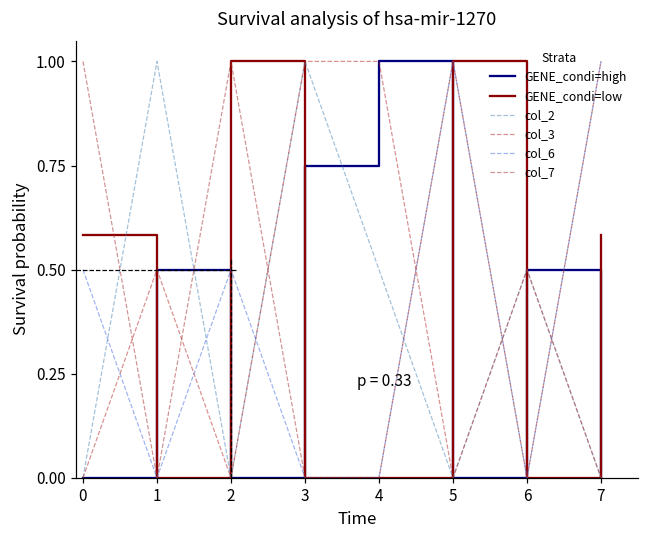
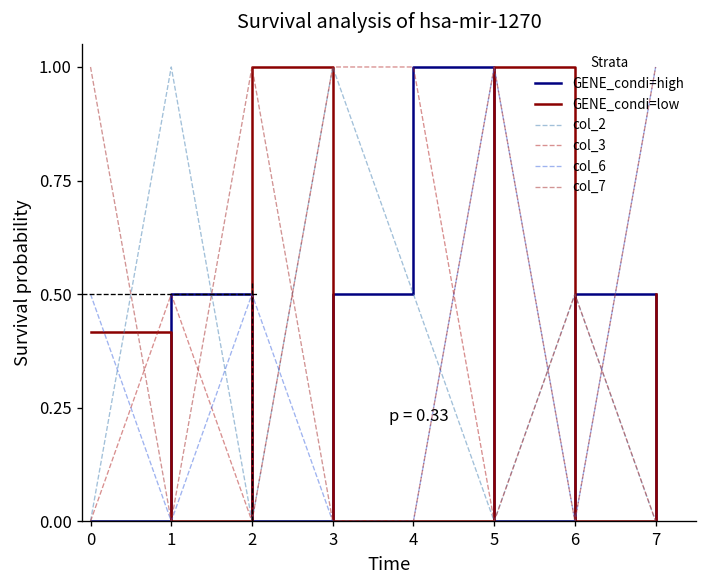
GENE_condi=low, 0: 0.58 -> 0.42
GENE_condi=high, 3: 0.75 -> 0.50
GENE_condi=low, 7: 0.58 -> 0.50
